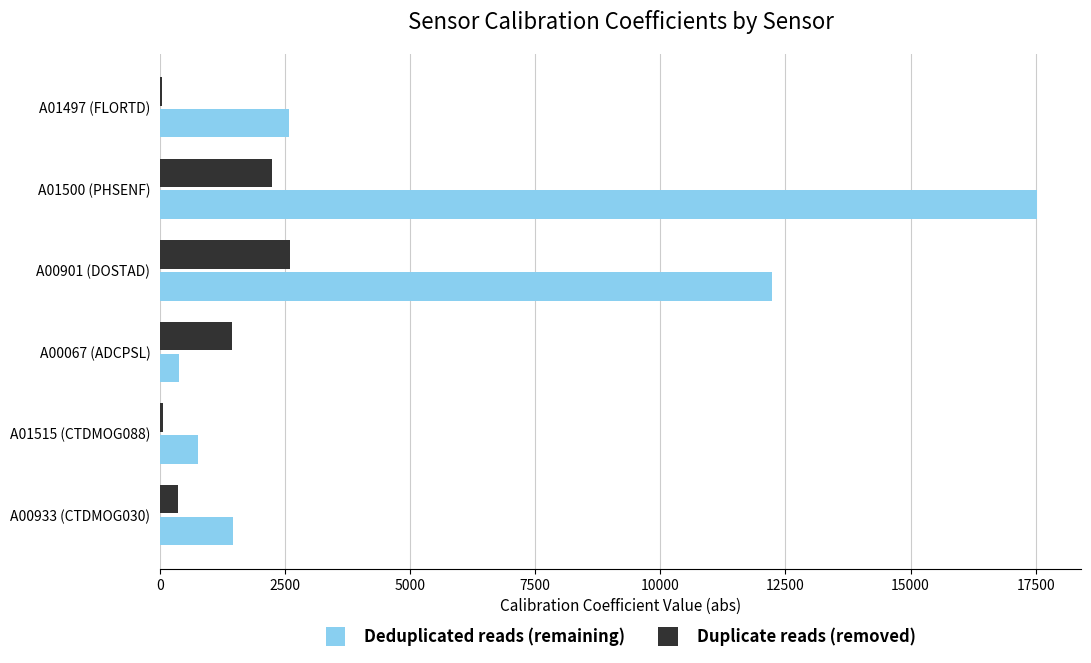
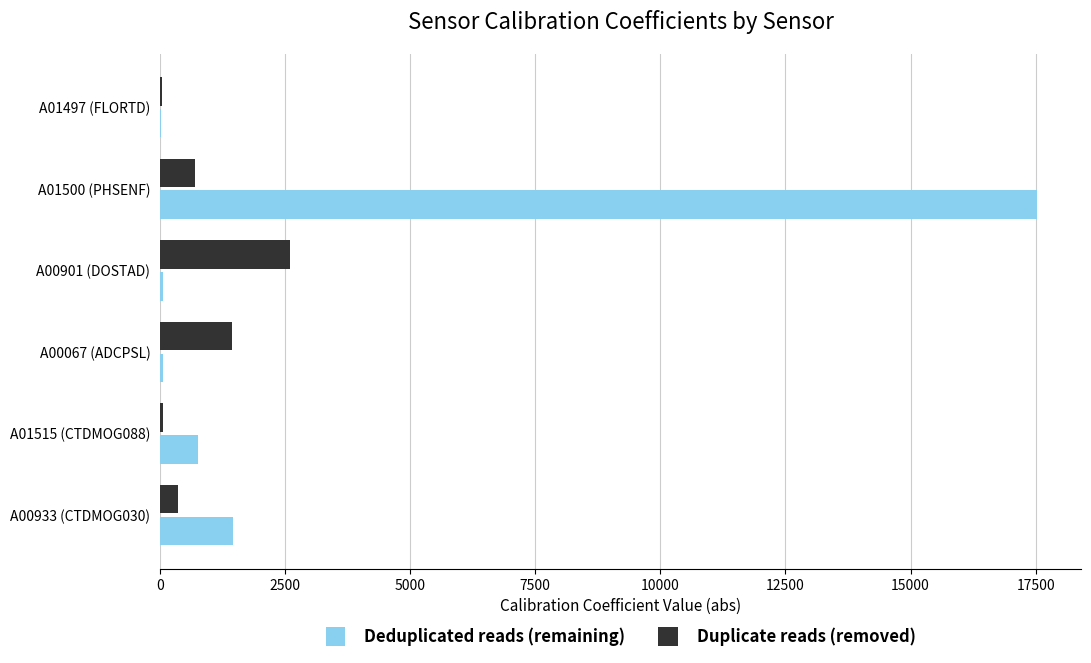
Deduplicated reads (remaining), A01497 (FLORTD): 2600 -> 0
Duplicate reads (removed), A01500 (PHSENF): 2200 -> 700
Deduplicated reads (remaining), A00901 (DOSTAD): 12200 -> 100
Deduplicated reads (remaining), A00067 (ADCPSL): 400 -> 100
